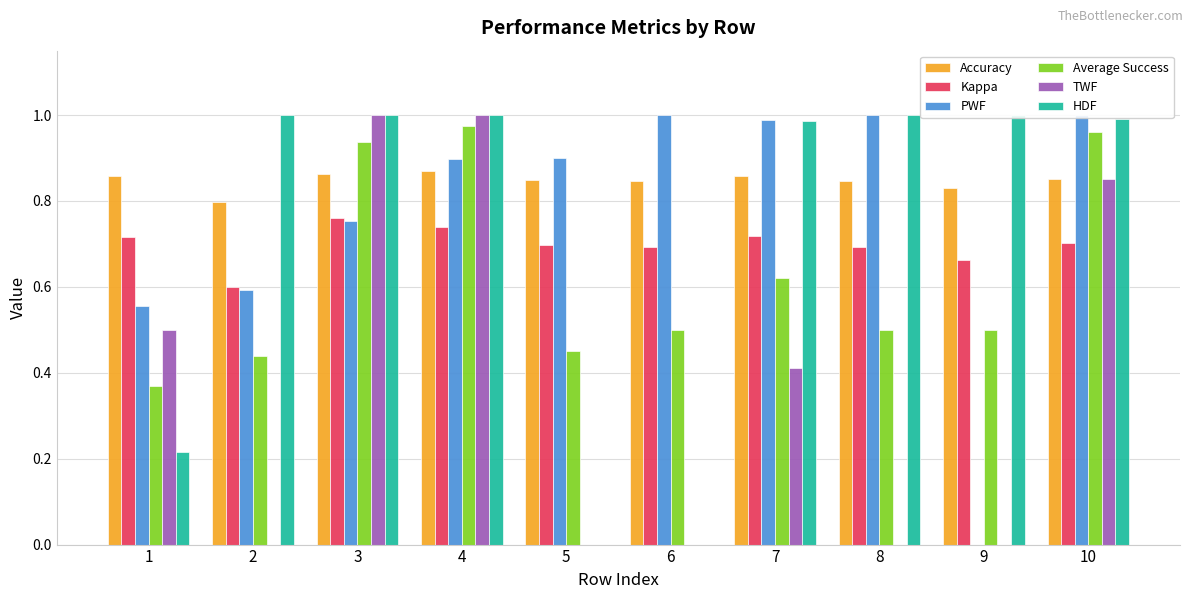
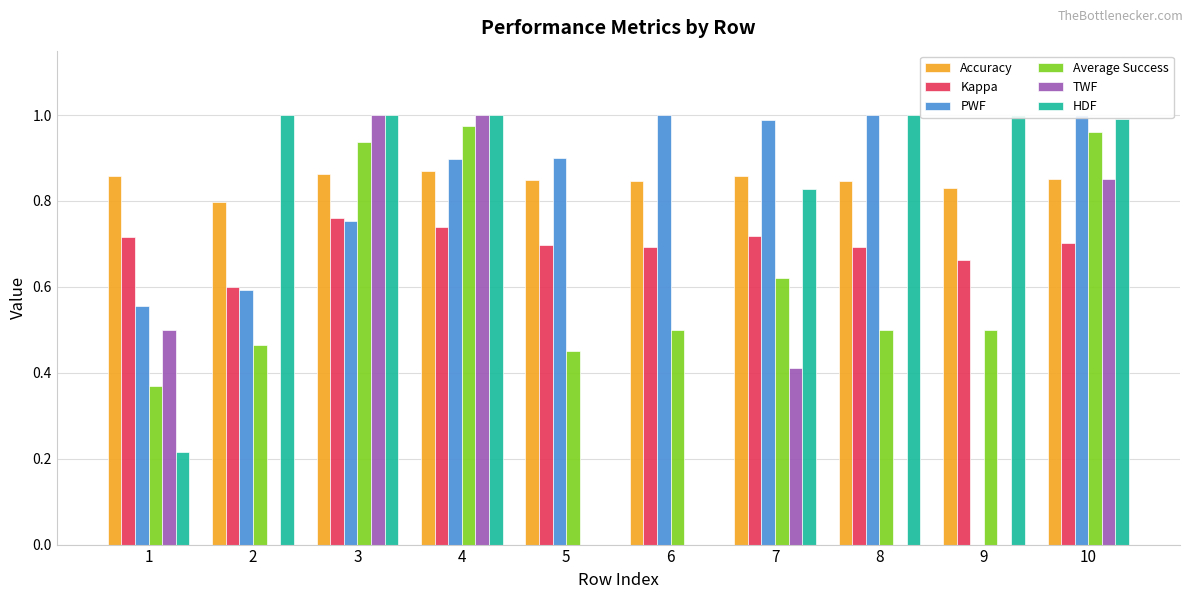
Average Success, 2: 0.44 -> 0.47
HDF, 7: 0.99 -> 0.83
